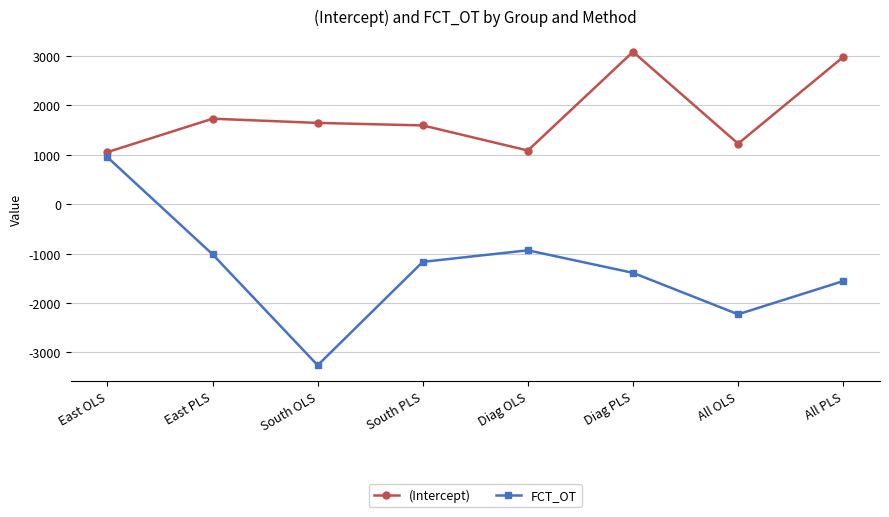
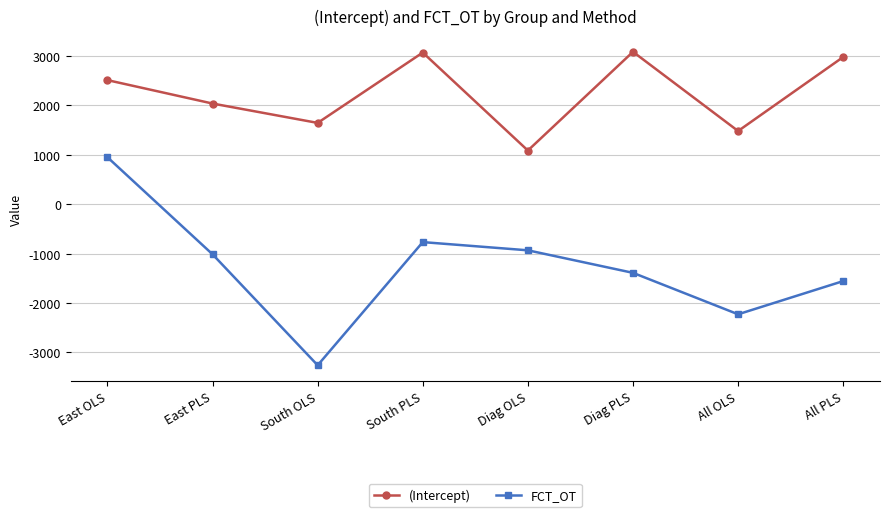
(Intercept), East OLS: 1100 -> 2500
(Intercept), East PLS: 1700 -> 2000
(Intercept), South PLS: 1600 -> 3100
FCT_OT, South PLS: -1200 -> -800
(Intercept), All OLS: 1200 -> 1500
